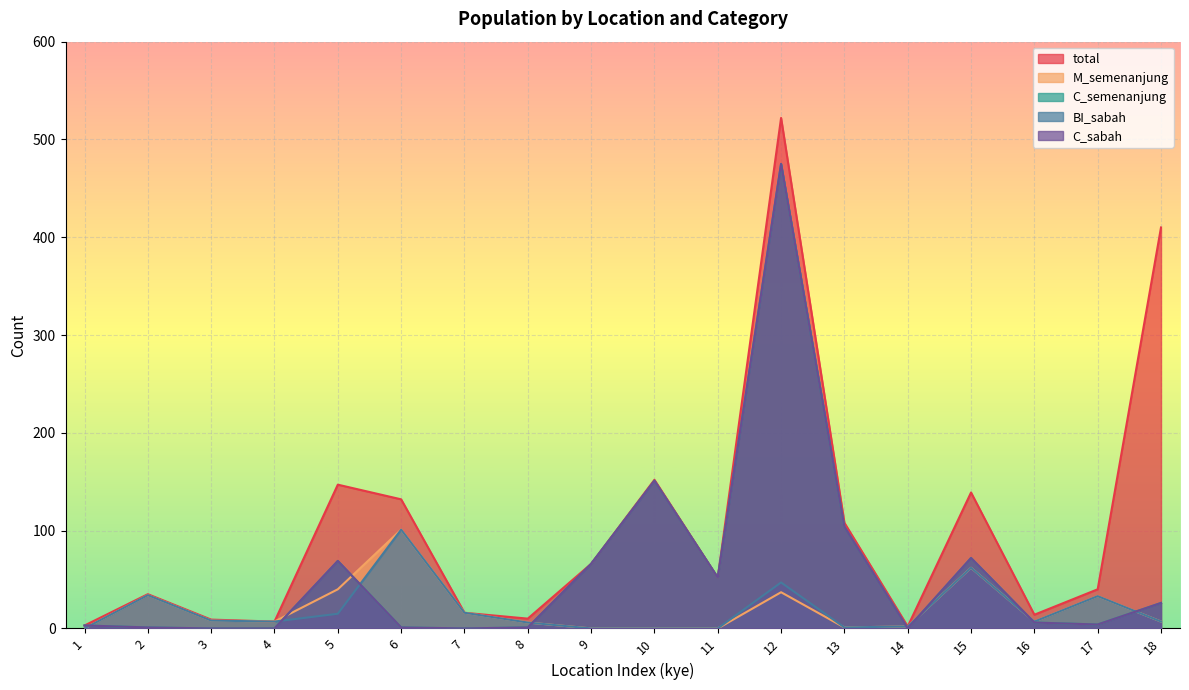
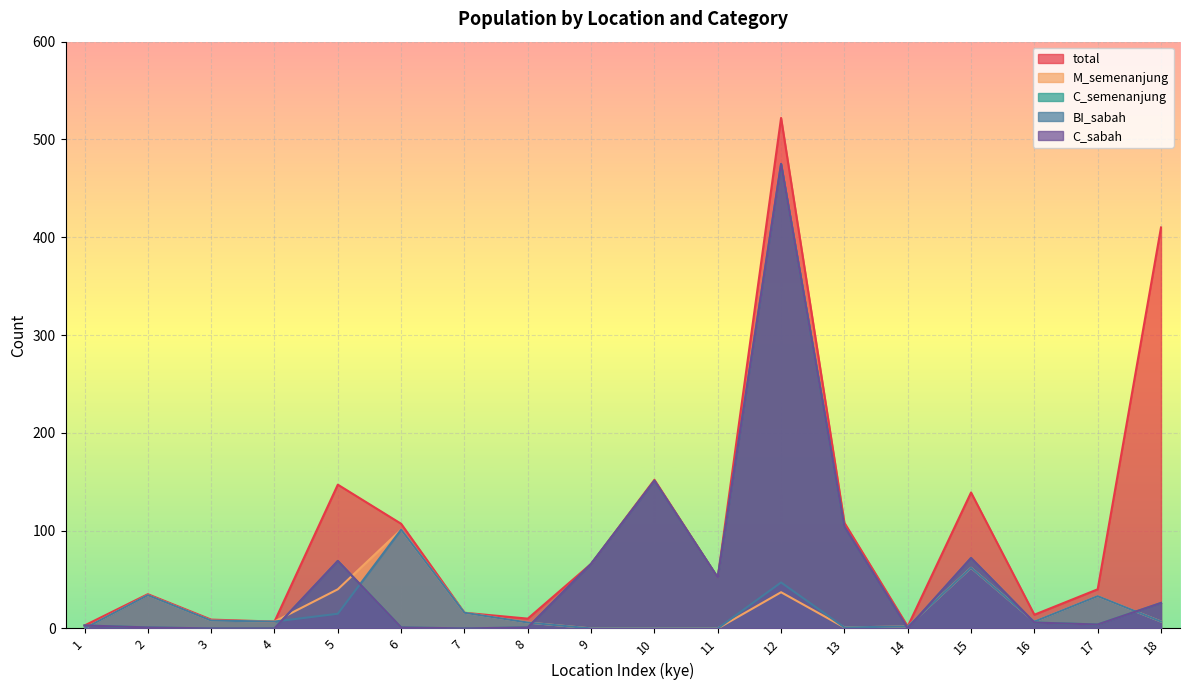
total, 6: 130 -> 110
